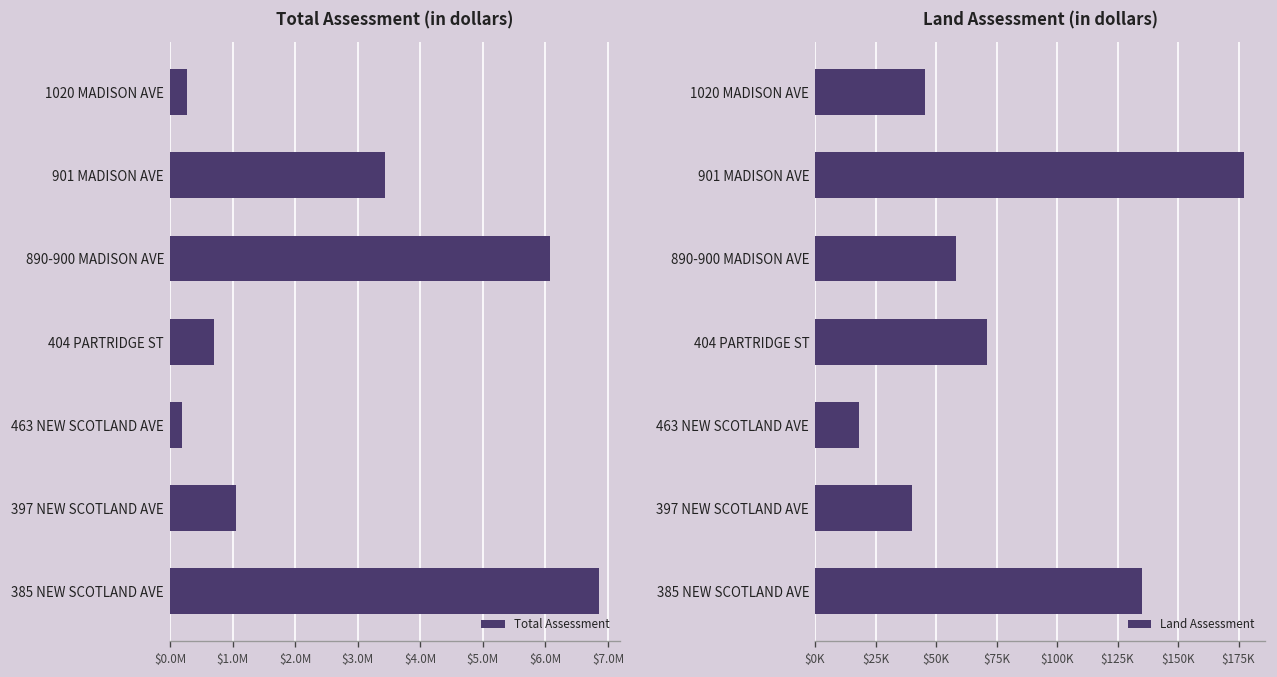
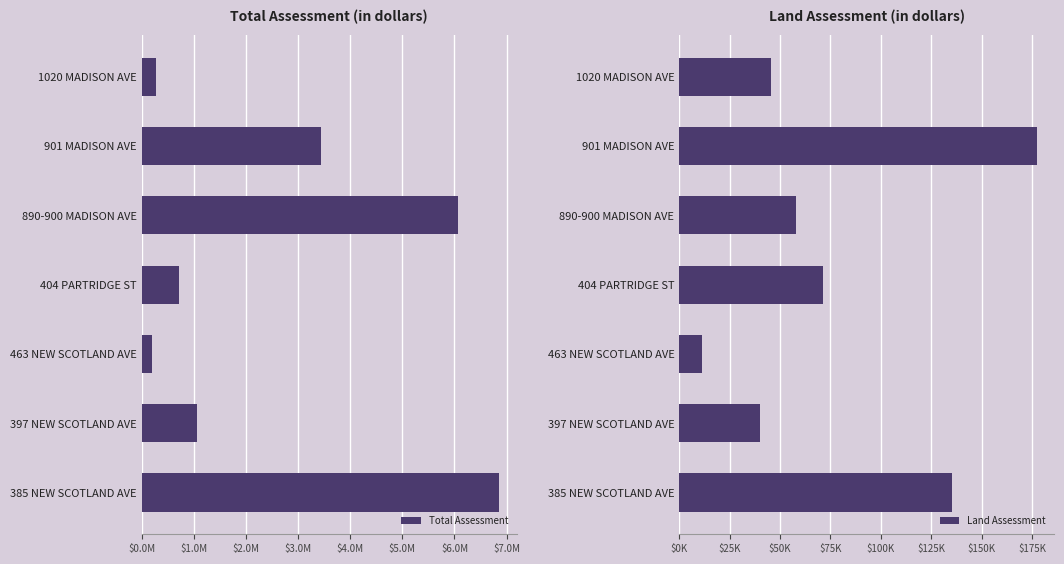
Land Assessment (in dollars), 463 NEW SCOTLAND AVE: $18000 -> $11000
